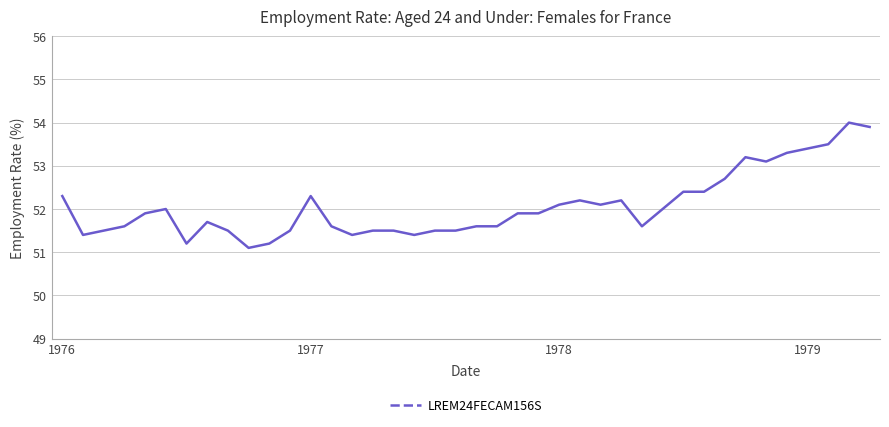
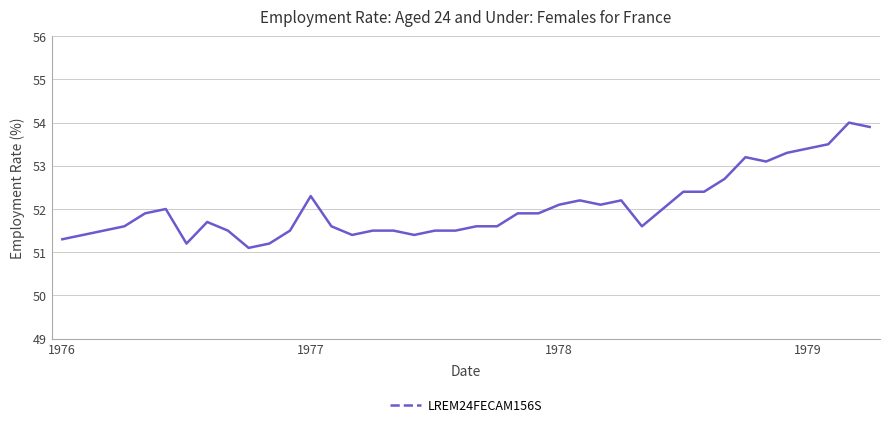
1976: 52.3 -> 51.3
